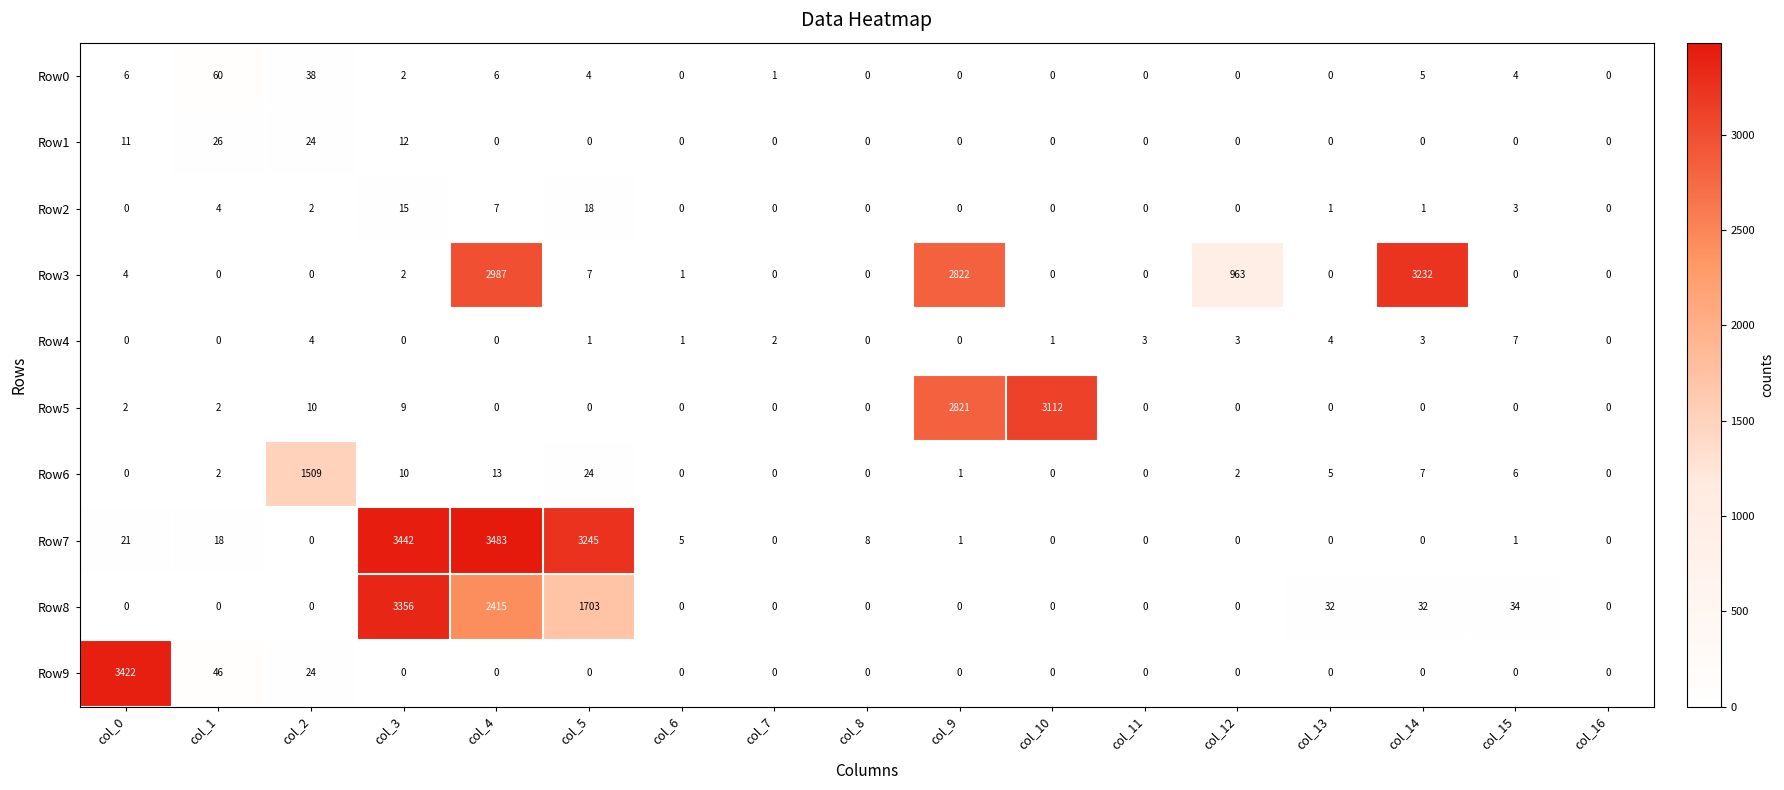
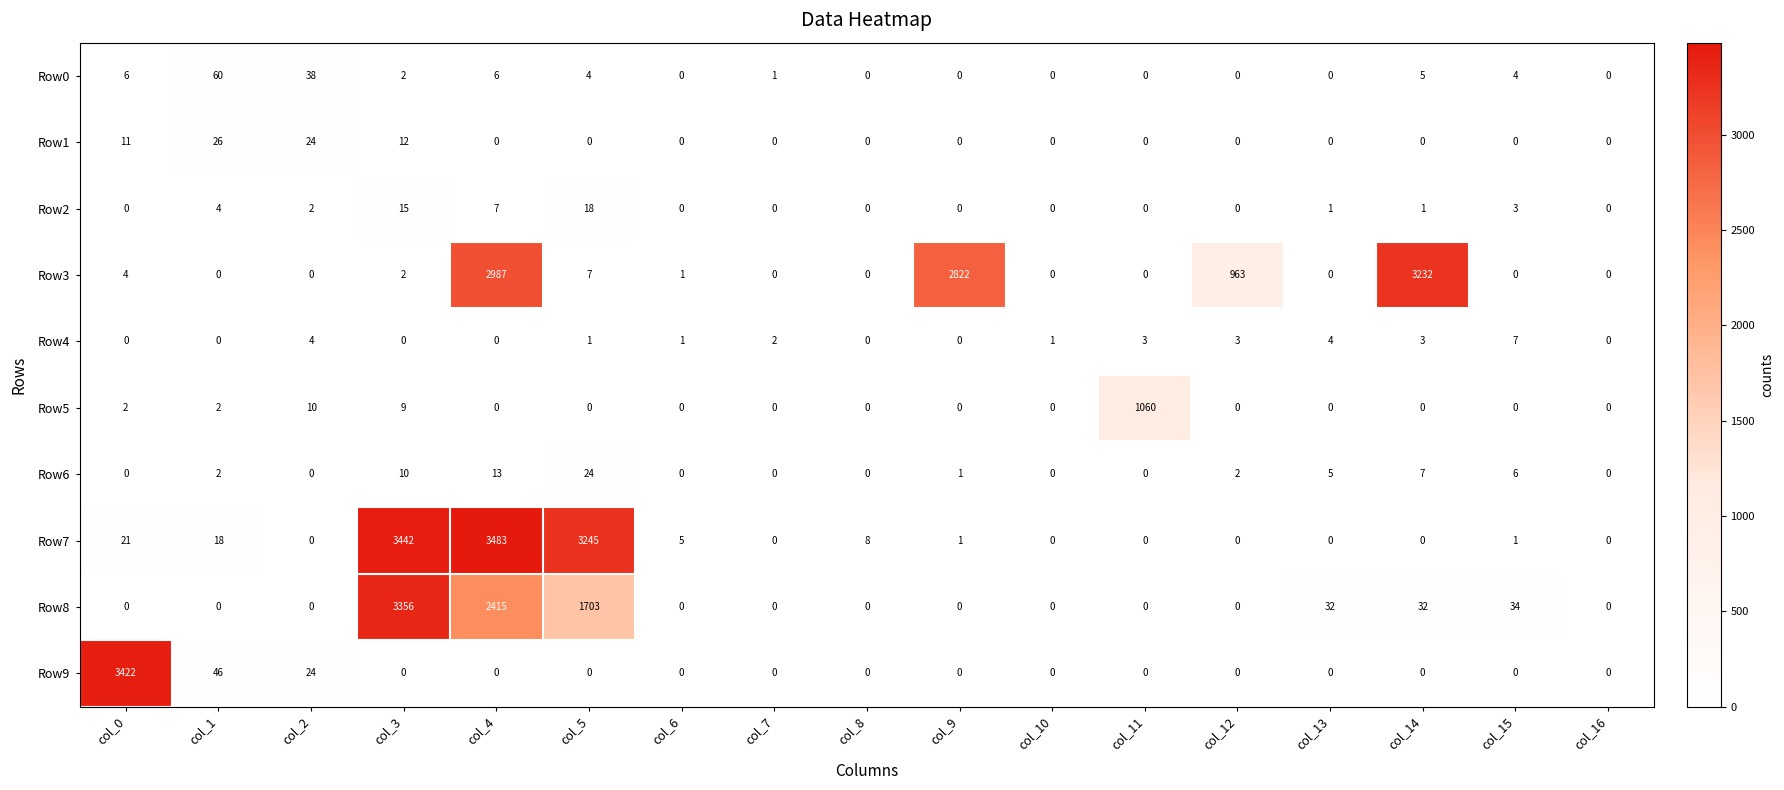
Row5, col_9: 2821 -> 0
Row5, col_10: 3112 -> 0
Row5, col_11: 0 -> 1060
Row6, col_2: 1509 -> 0
